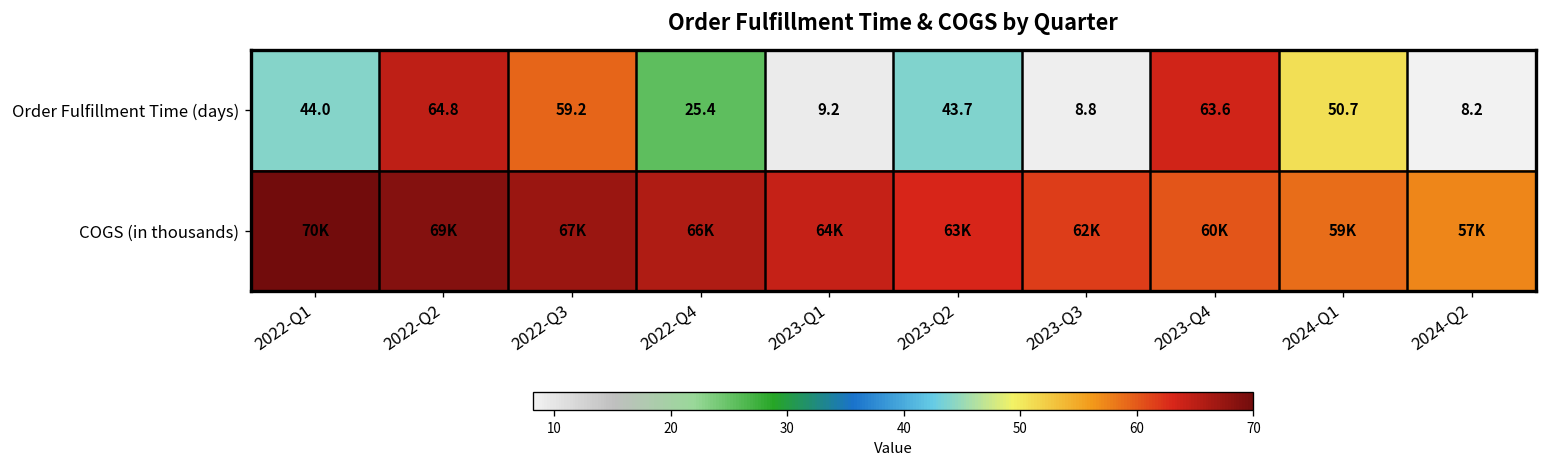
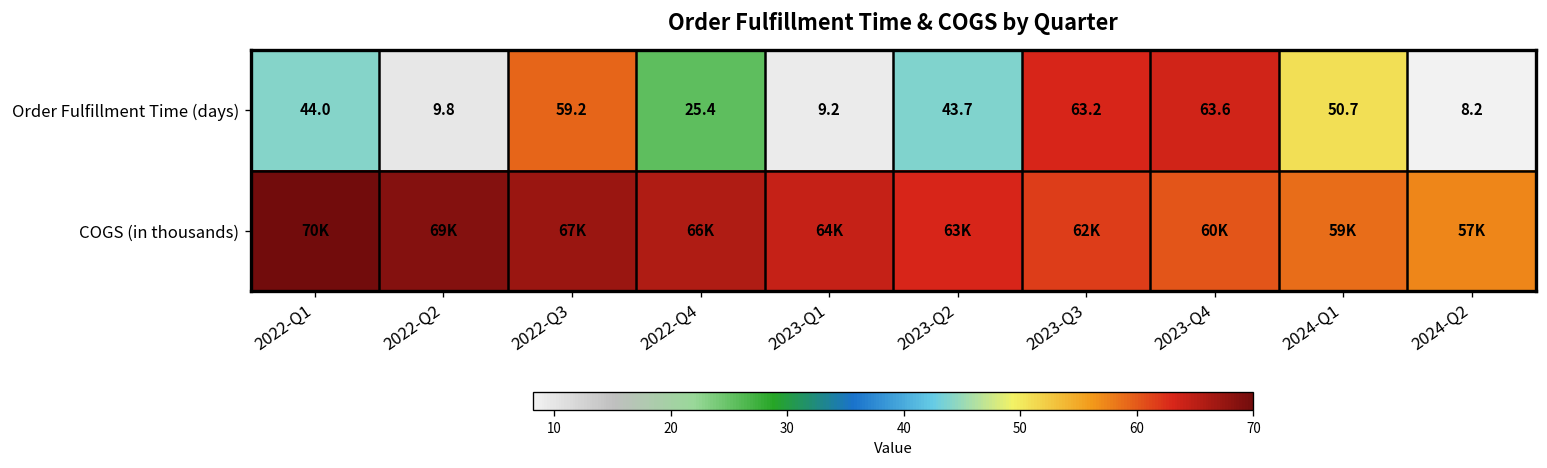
Order Fulfillment Time (days), 2022-Q2: 64.8 -> 9.8
Order Fulfillment Time (days), 2023-Q3: 8.8 -> 63.2
